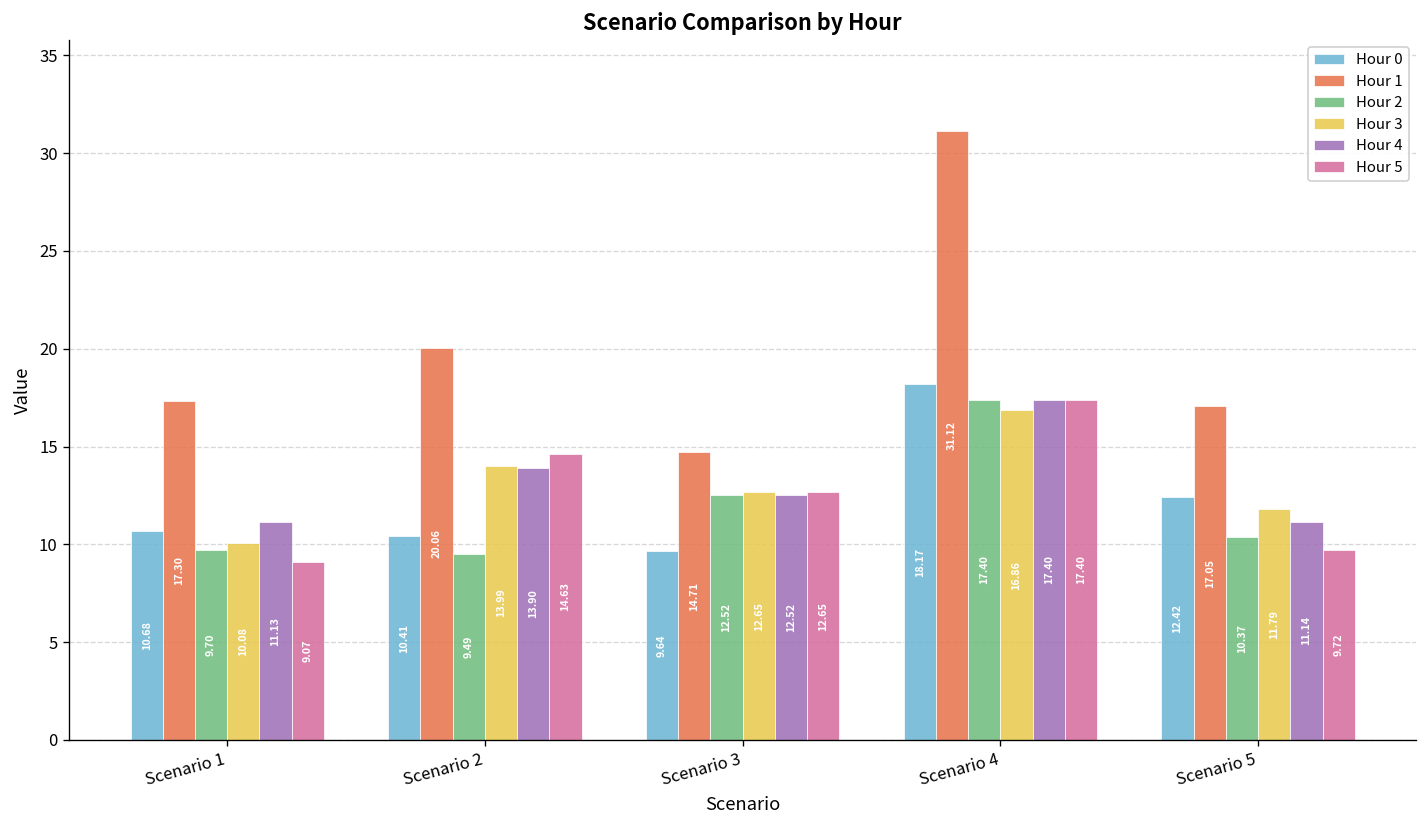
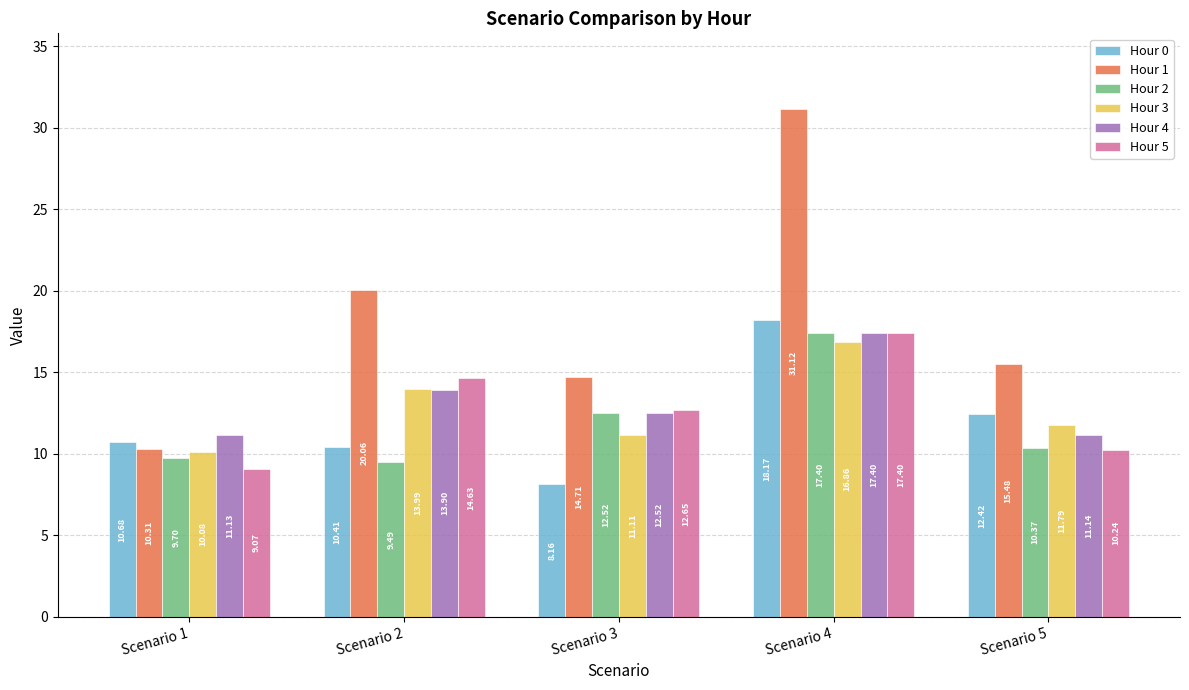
Hour 1, Scenario 1: 17.30 -> 10.31
Hour 0, Scenario 3: 9.64 -> 8.16
Hour 3, Scenario 3: 12.65 -> 11.11
Hour 1, Scenario 5: 17.05 -> 15.48
Hour 5, Scenario 5: 9.72 -> 10.24
